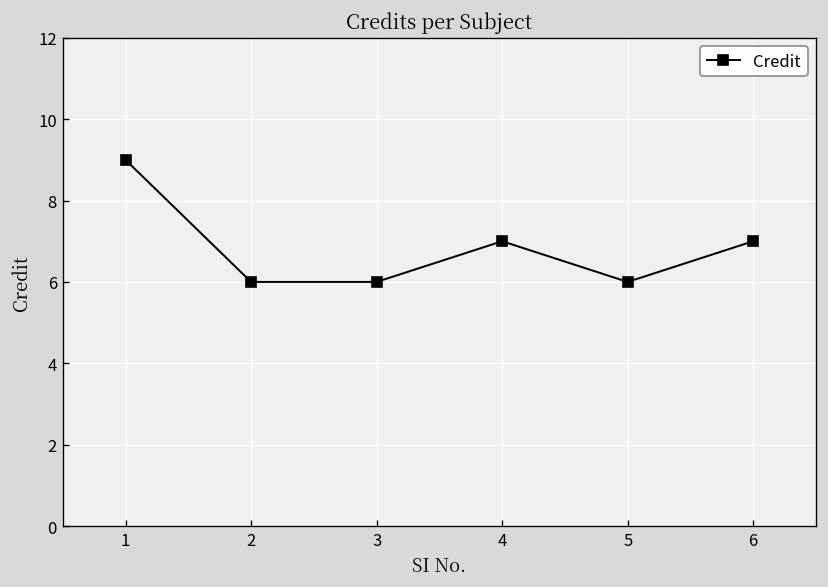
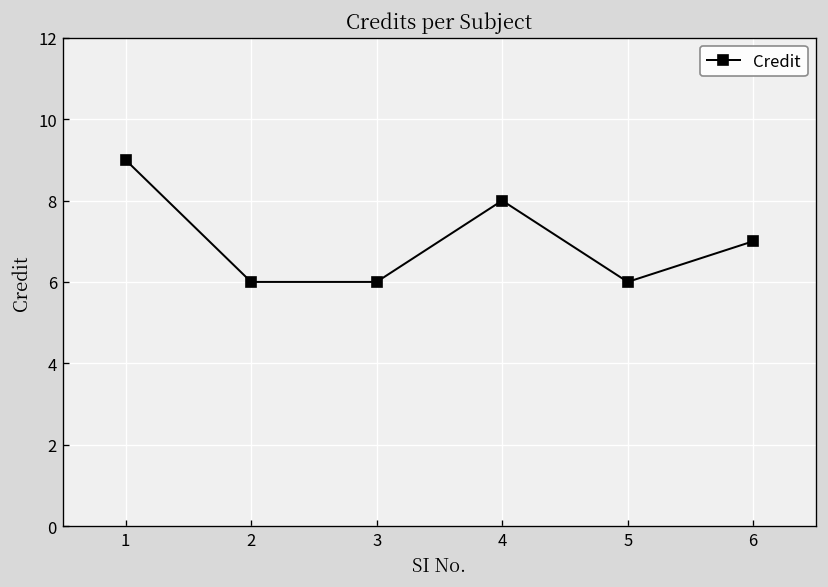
4: 7 -> 8
